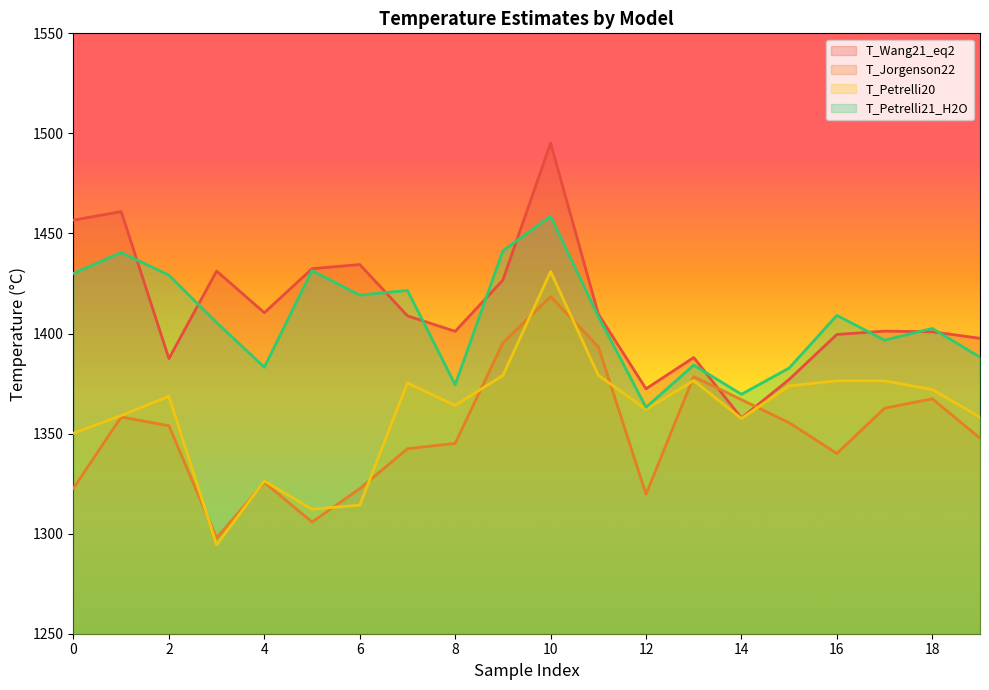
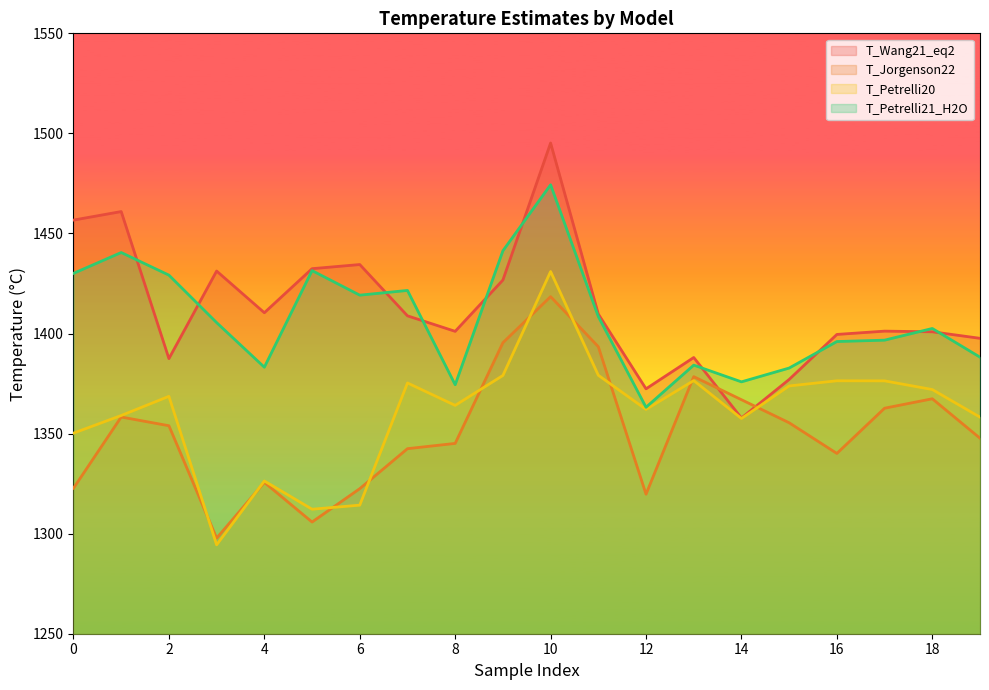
T_Petrelli21_H2O, 10: 1459 -> 1474
T_Petrelli21_H2O, 14: 1370 -> 1376
T_Petrelli21_H2O, 16: 1409 -> 1396
